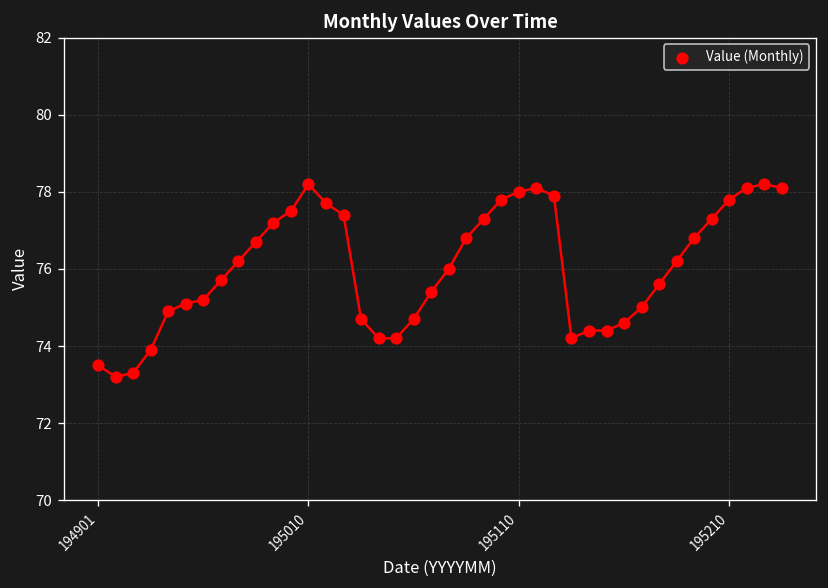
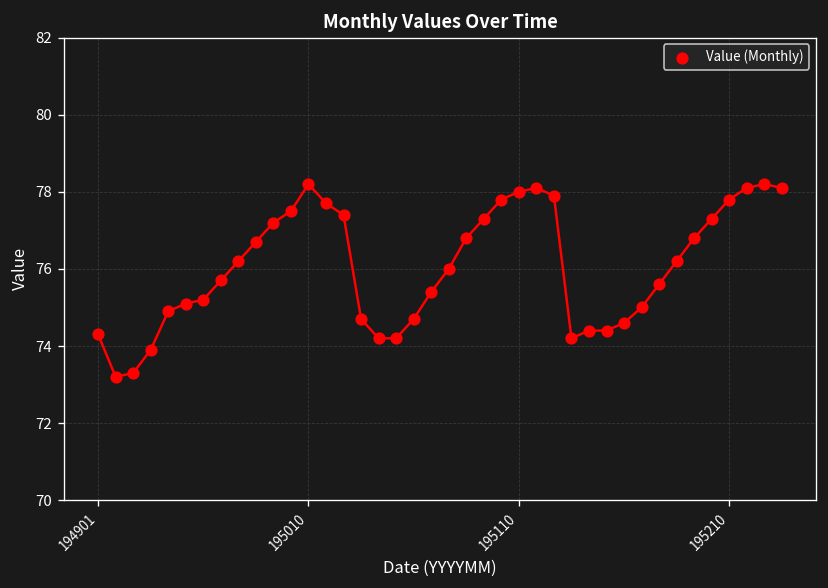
194901: 73.5 -> 74.3
